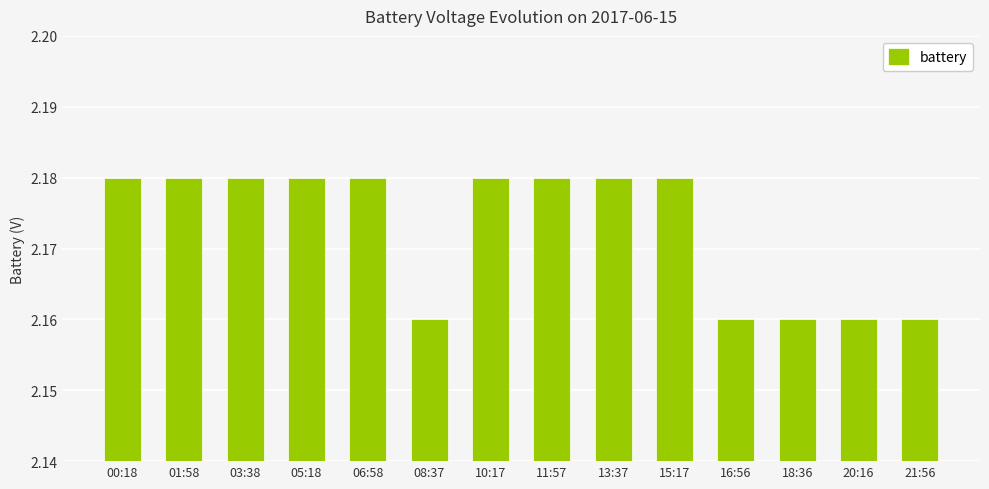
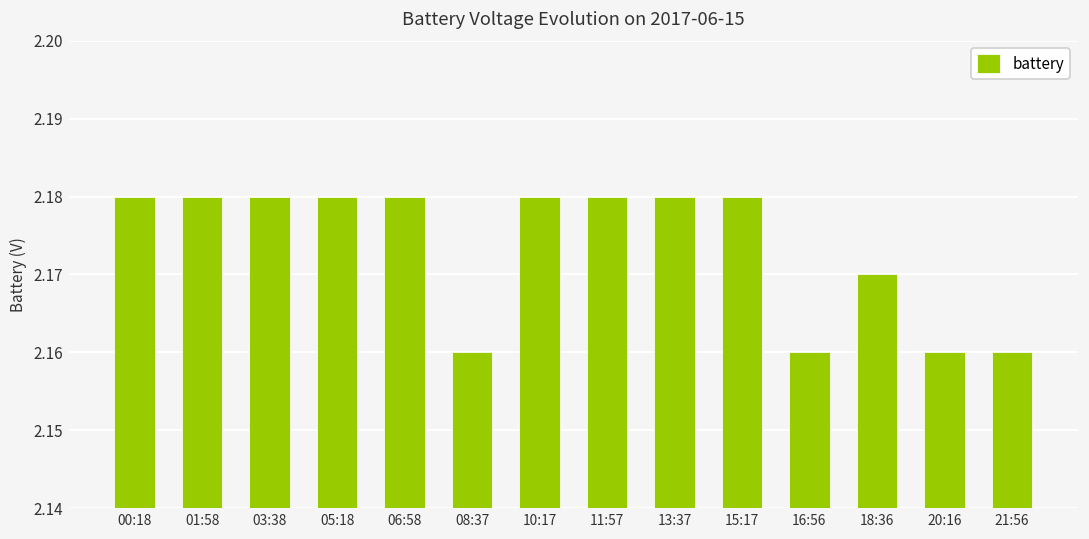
18:36: 2.16 -> 2.17
